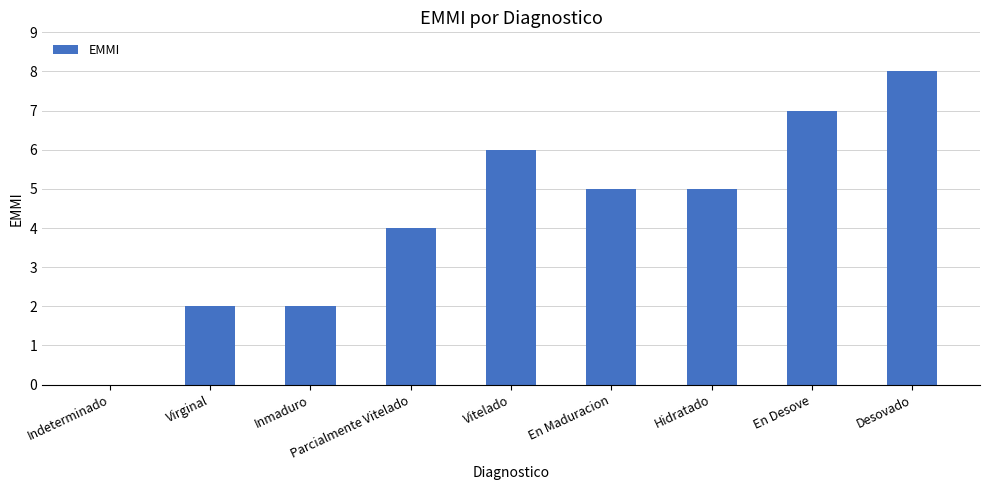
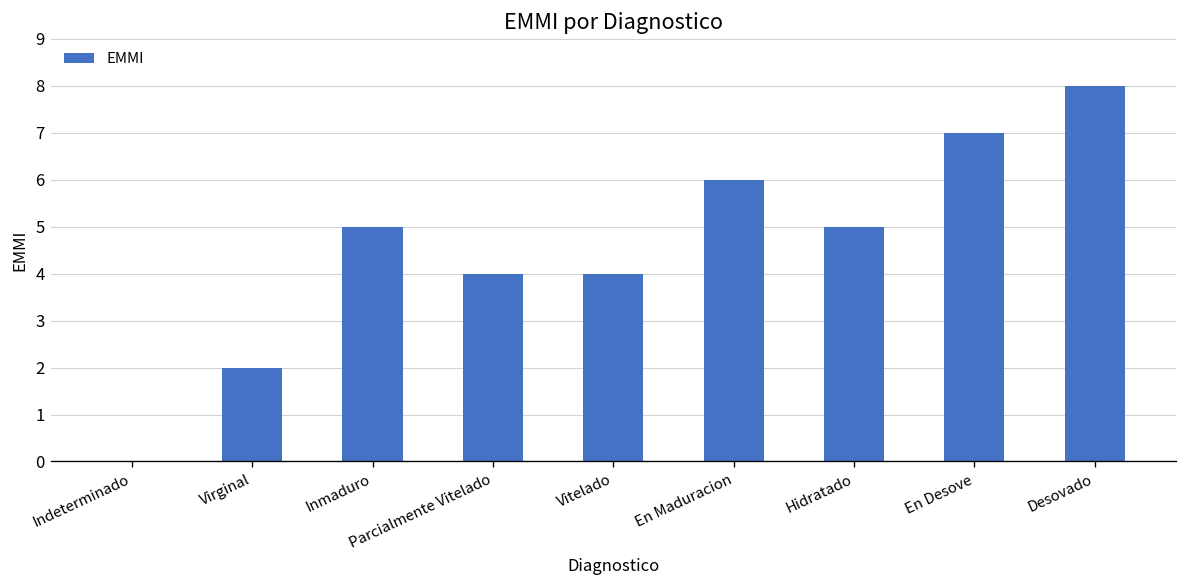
Inmaduro: 2 -> 5
Vitelado: 6 -> 4
En Maduracion: 5 -> 6
